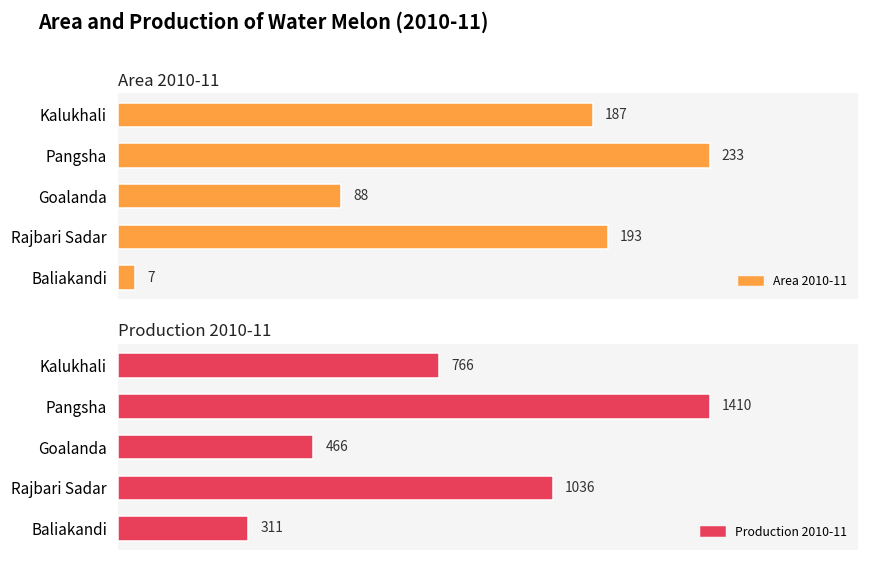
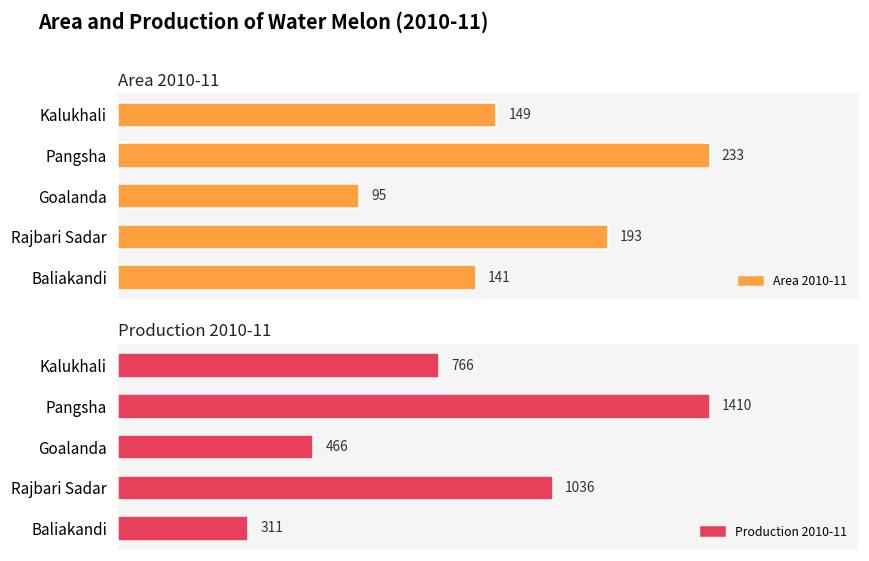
Area 2010-11, Kalukhali: 187 -> 149
Area 2010-11, Goalanda: 88 -> 95
Area 2010-11, Baliakandi: 7 -> 141
